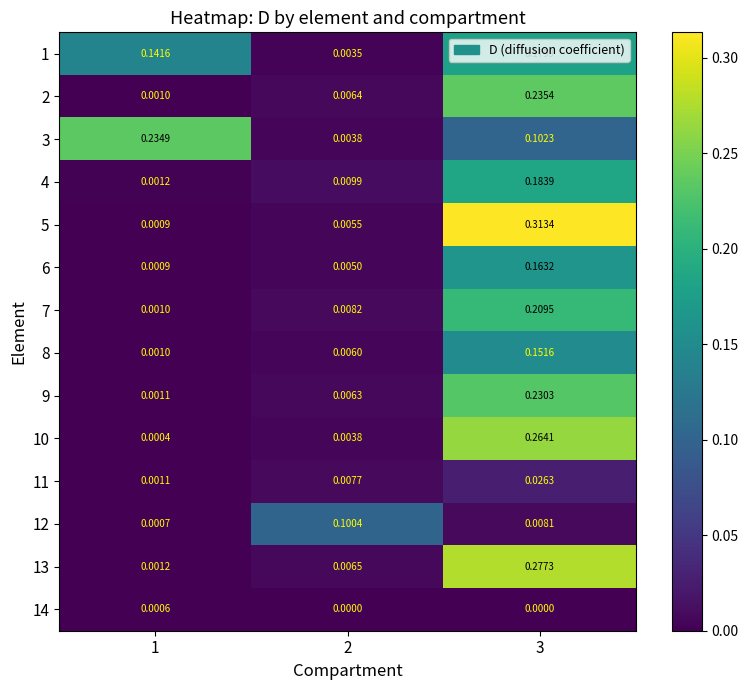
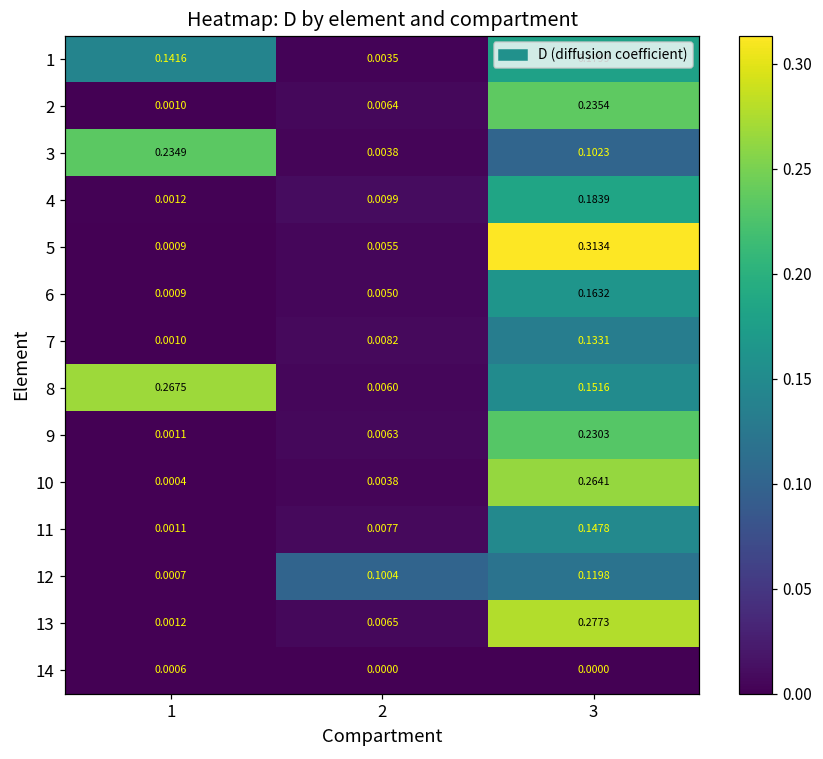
7, 3: 0.2095 -> 0.1331
8, 1: 0.0010 -> 0.2675
11, 3: 0.0263 -> 0.1478
12, 3: 0.0081 -> 0.1198
